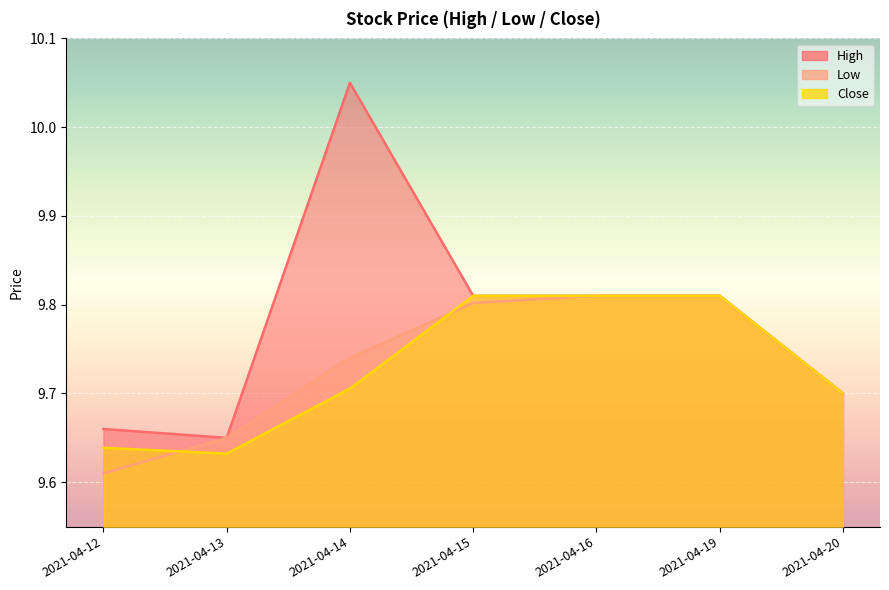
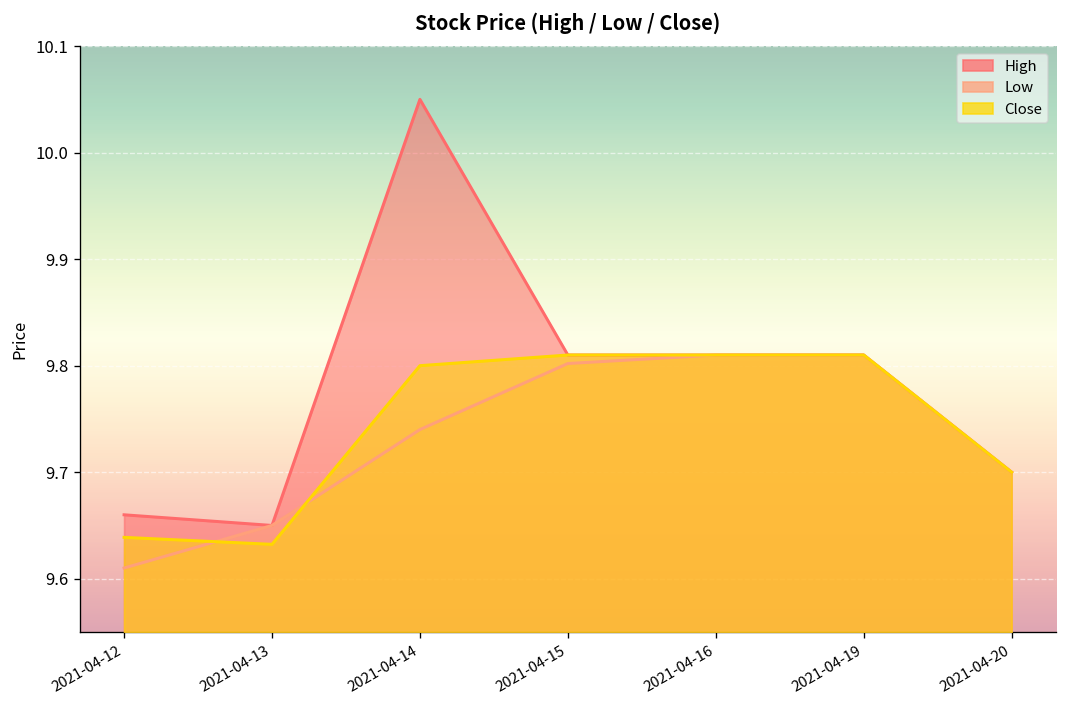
Close, 2021-04-14: 9.71 -> 9.80
